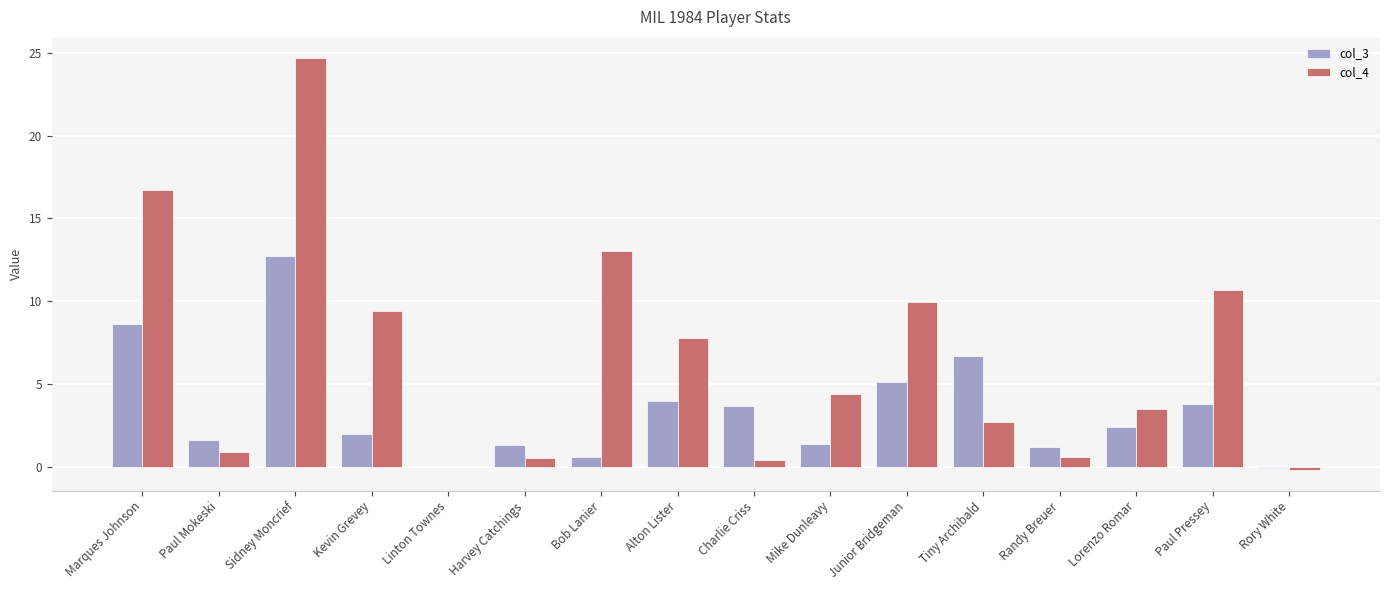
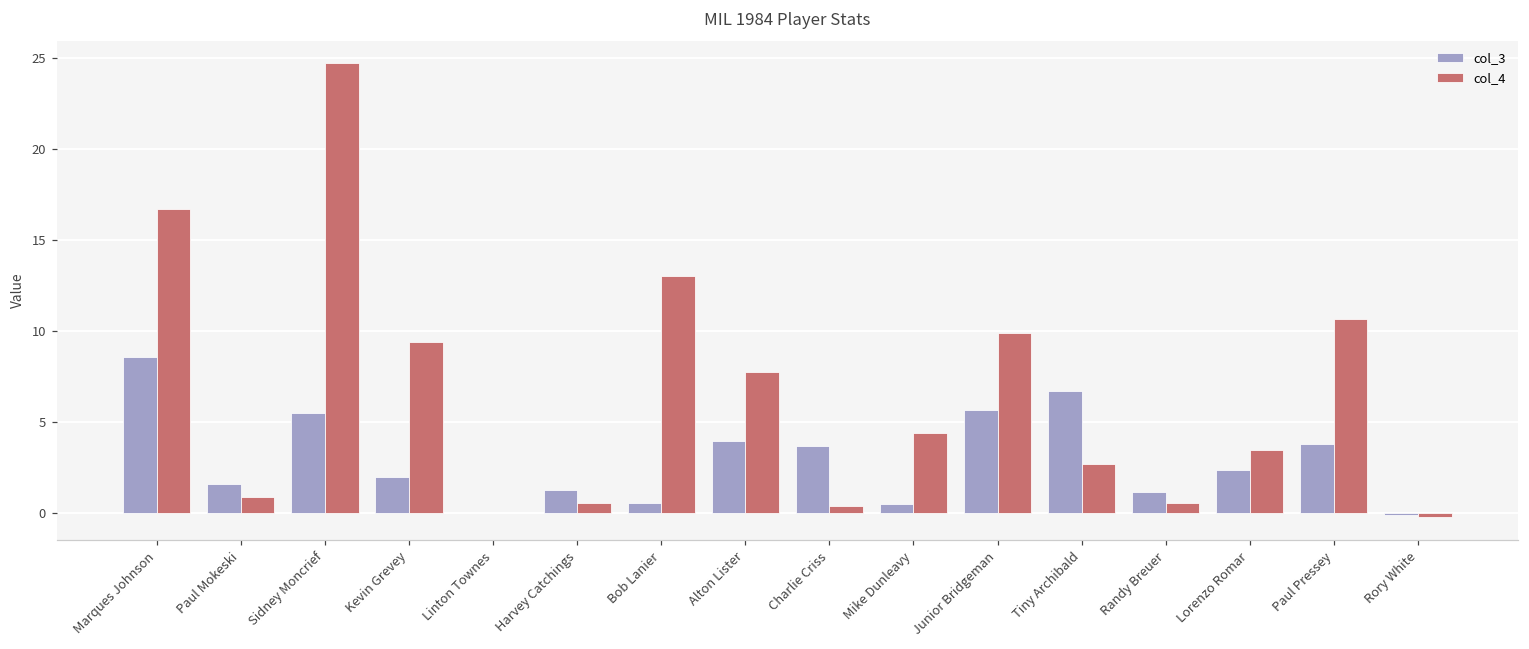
col_3, Sidney Moncrief: 12.7 -> 5.5
col_3, Mike Dunleavy: 1.4 -> 0.5
col_3, Junior Bridgeman: 5.1 -> 5.7
